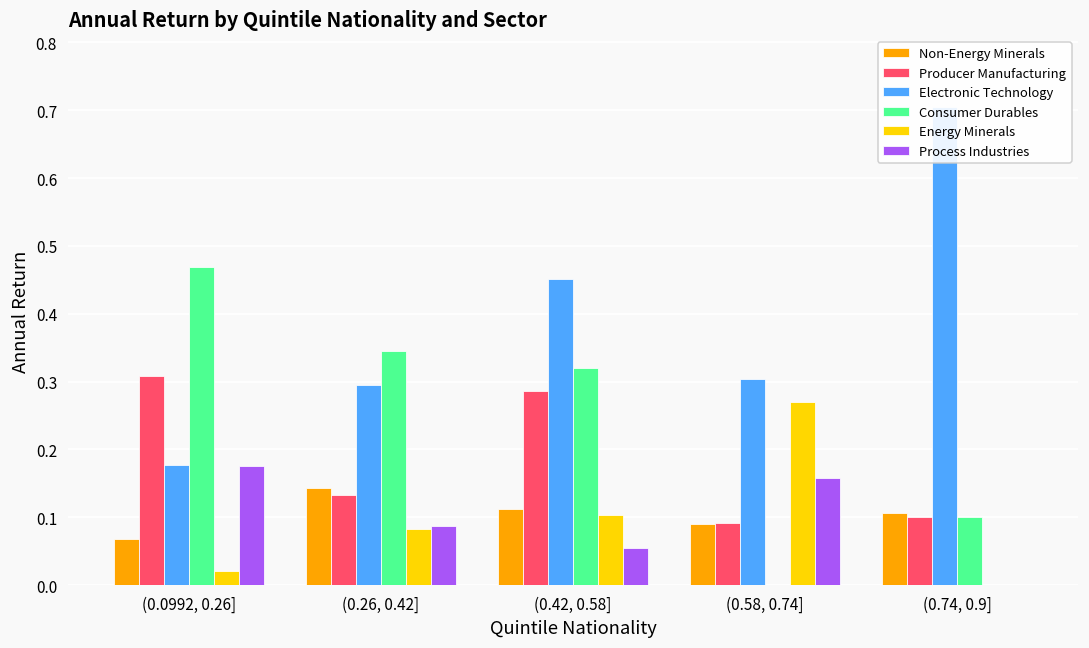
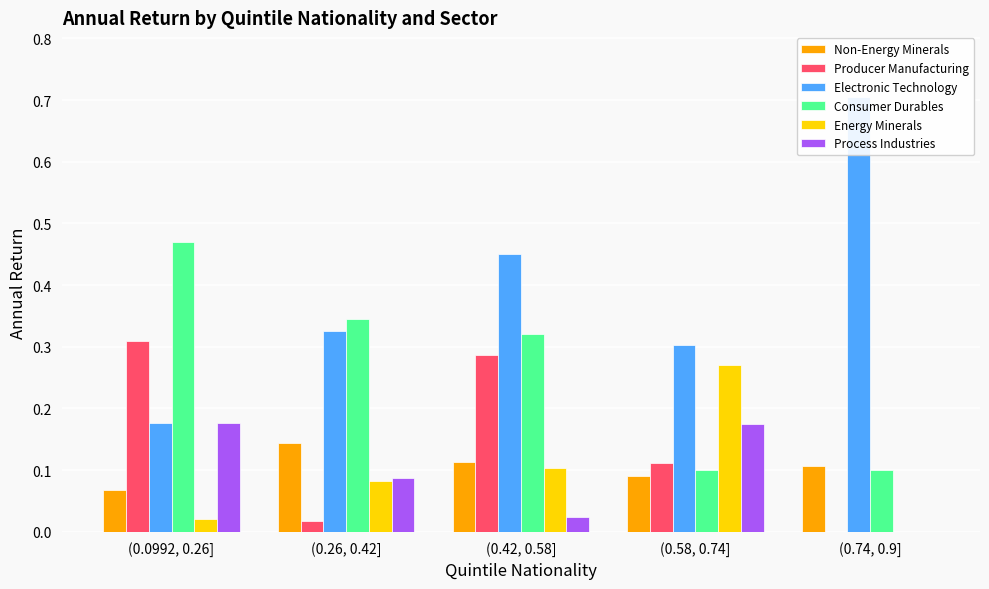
Producer Manufacturing, (0.26, 0.42]: 0.13 -> 0.02
Electronic Technology, (0.26, 0.42]: 0.29 -> 0.33
Process Industries, (0.42, 0.58]: 0.05 -> 0.02
Producer Manufacturing, (0.58, 0.74]: 0.09 -> 0.11
Consumer Durables, (0.58, 0.74]: 0.0 -> 0.1
Process Industries, (0.58, 0.74]: 0.16 -> 0.17
Producer Manufacturing, (0.74, 0.9]: 0.1 -> 0.0
